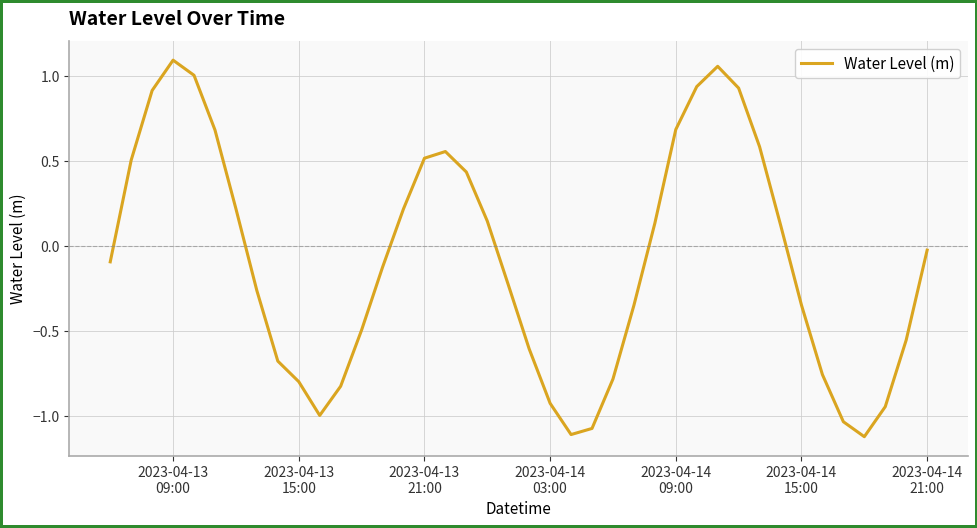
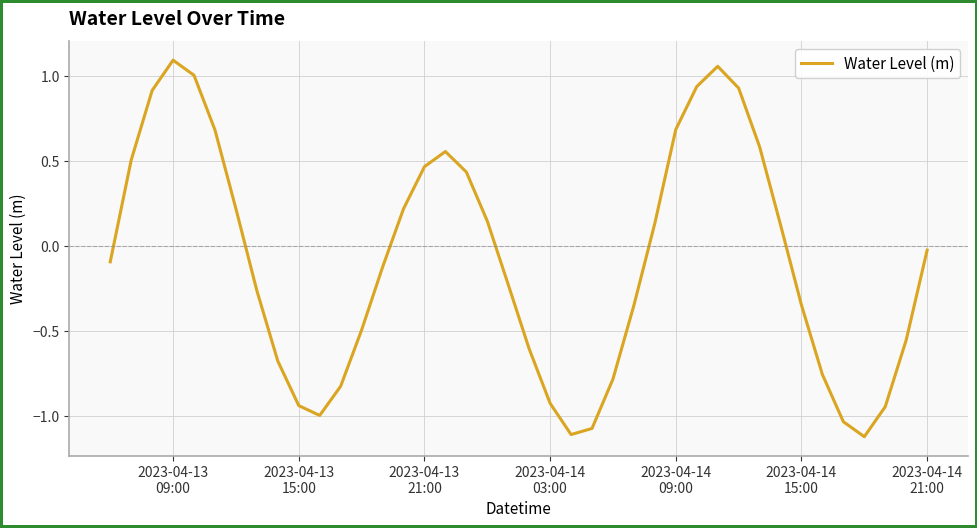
2023-04-13 15:00: -0.80 -> -0.94
2023-04-13 21:00: 0.52 -> 0.47
